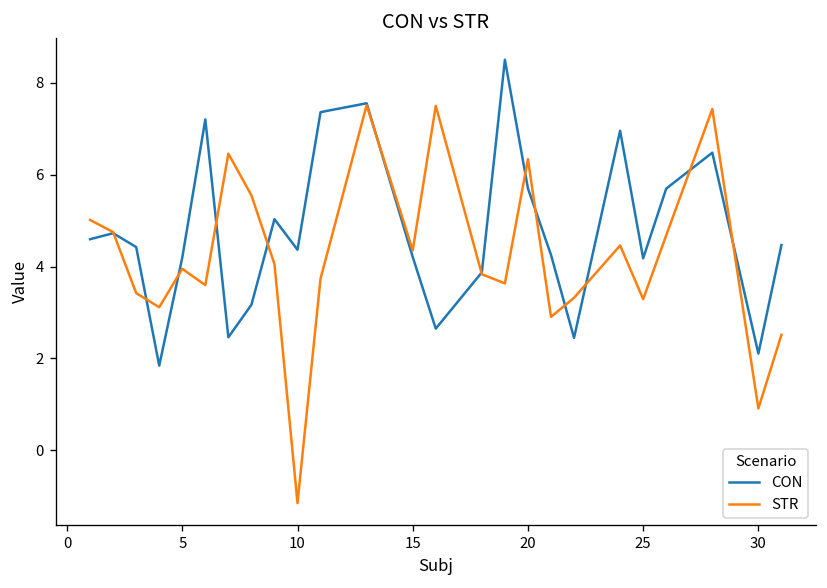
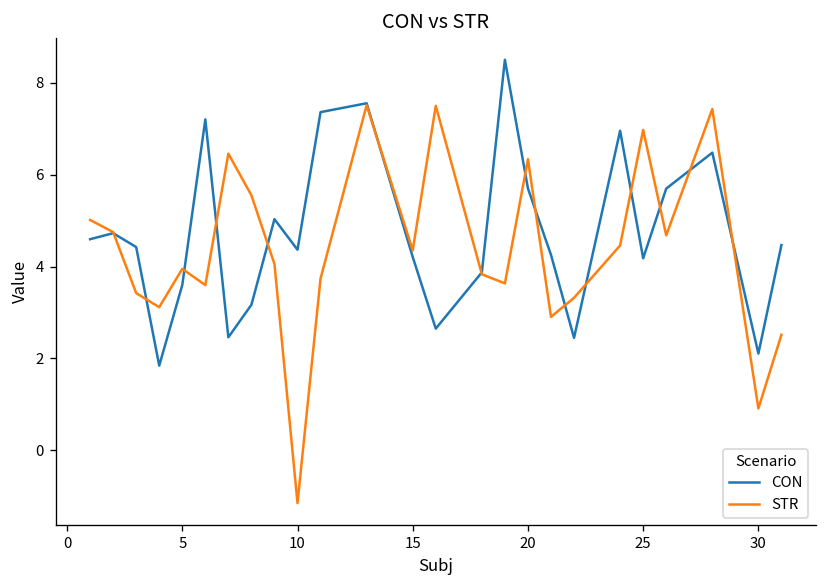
CON, 5: 4.2 -> 3.6
STR, 25: 3.3 -> 7.0
